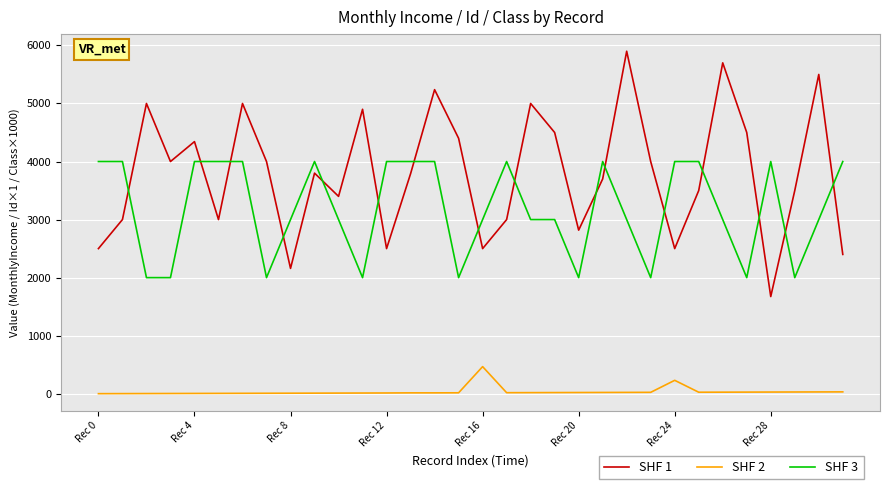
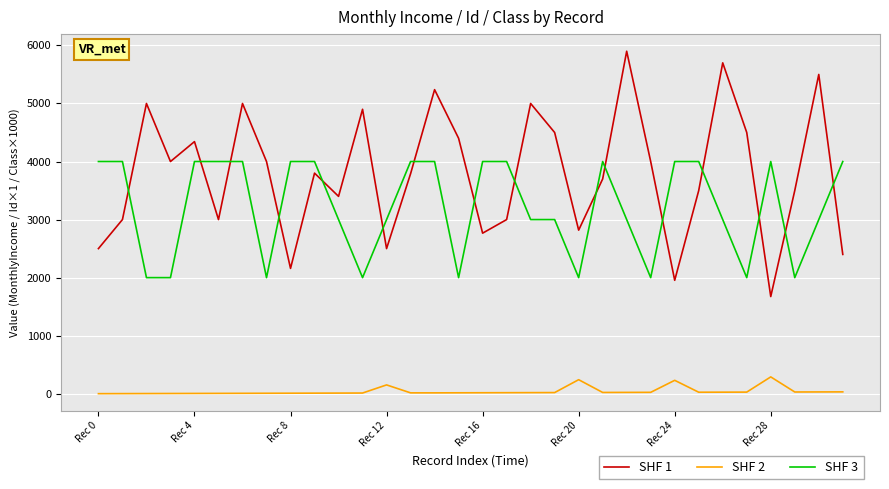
SHF 3, Rec 8: 3000 -> 4000
SHF 2, Rec 12: 0 -> 200
SHF 3, Rec 12: 4000 -> 3000
SHF 1, Rec 16: 2500 -> 2800
SHF 2, Rec 16: 500 -> 0
SHF 3, Rec 16: 3000 -> 4000
SHF 2, Rec 20: 0 -> 200
SHF 1, Rec 24: 2500 -> 2000
SHF 2, Rec 28: 0 -> 300
